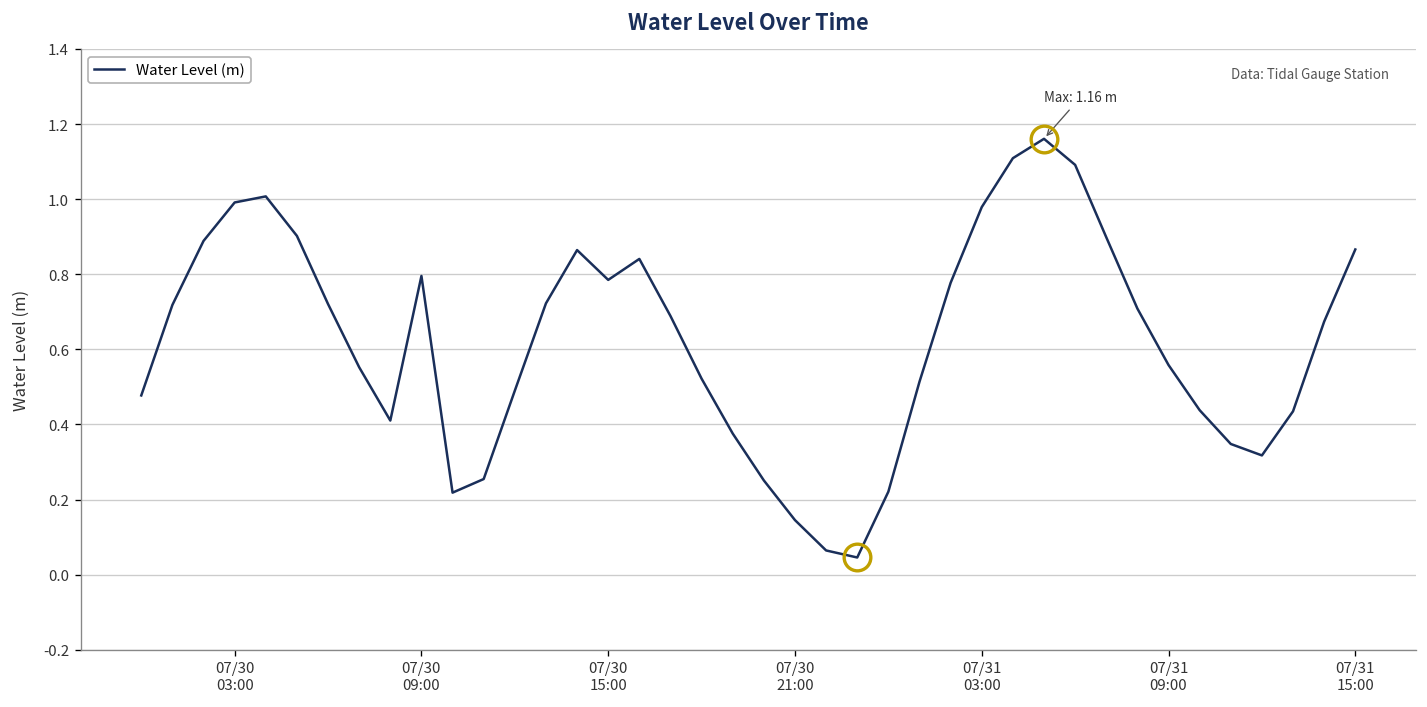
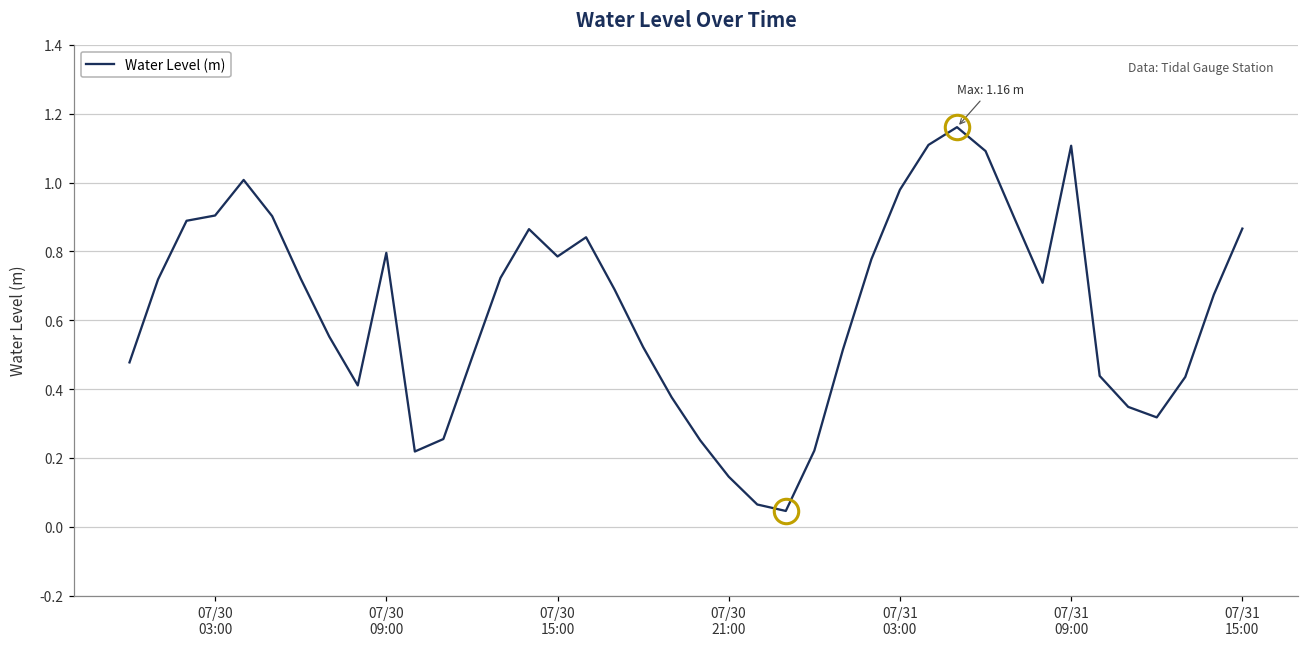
Water Level (m), 07/30 03:00: 0.99 -> 0.90
Water Level (m), 07/31 09:00: 0.56 -> 1.11
